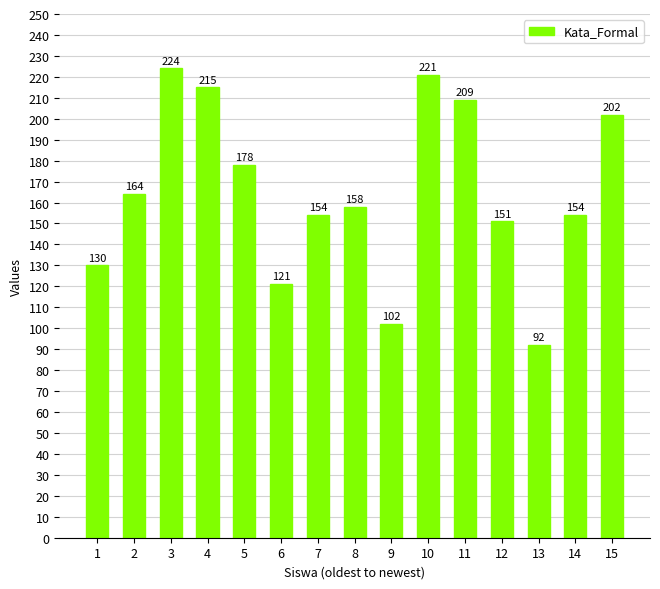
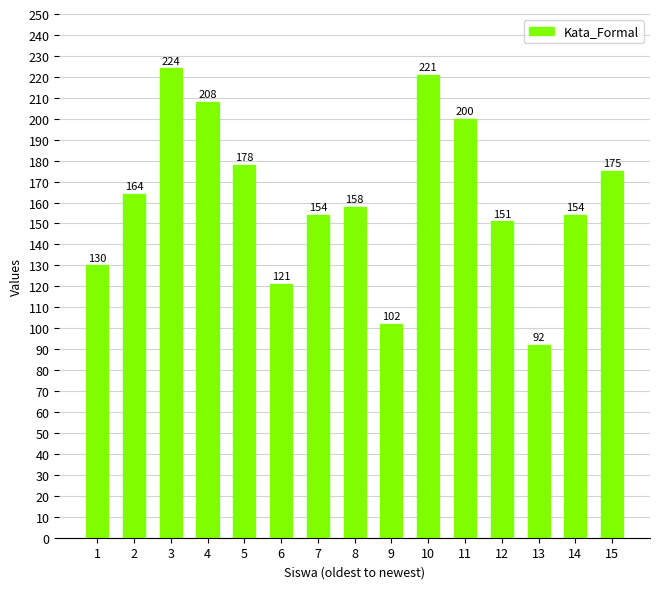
4: 215 -> 208
11: 209 -> 200
15: 202 -> 175
